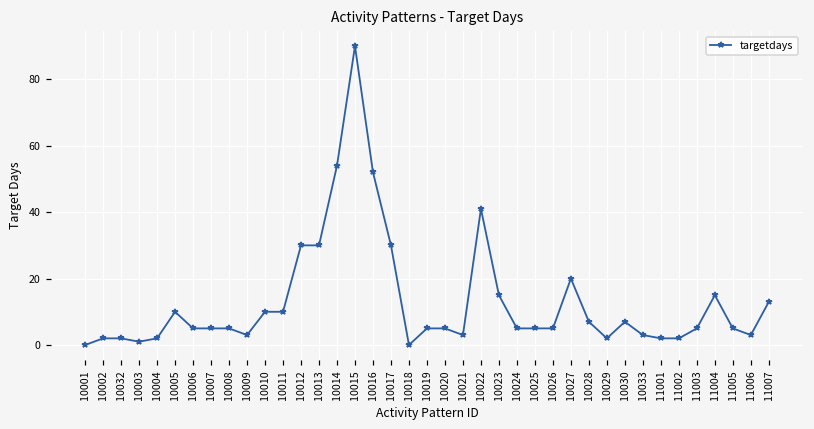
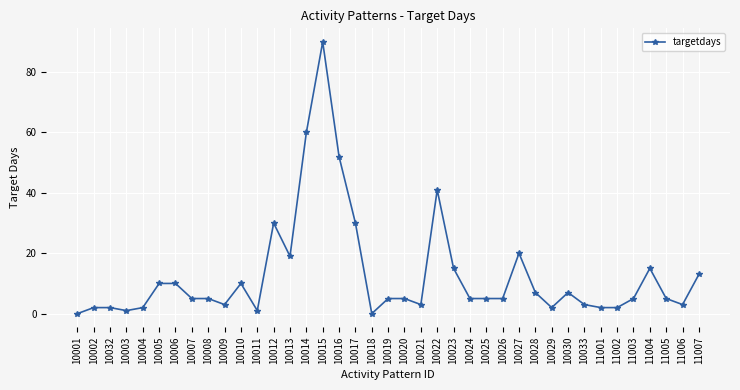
10006: 5 -> 10
10011: 10 -> 1
10013: 30 -> 19
10014: 54 -> 60
